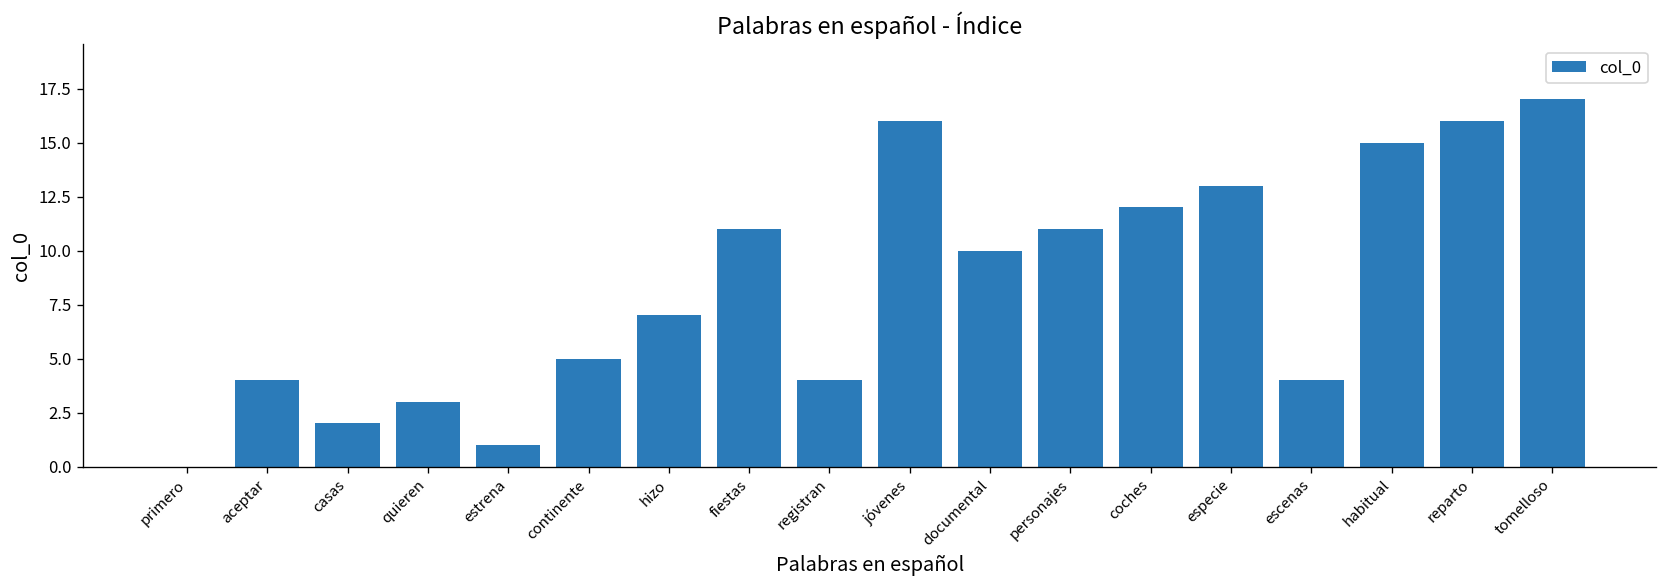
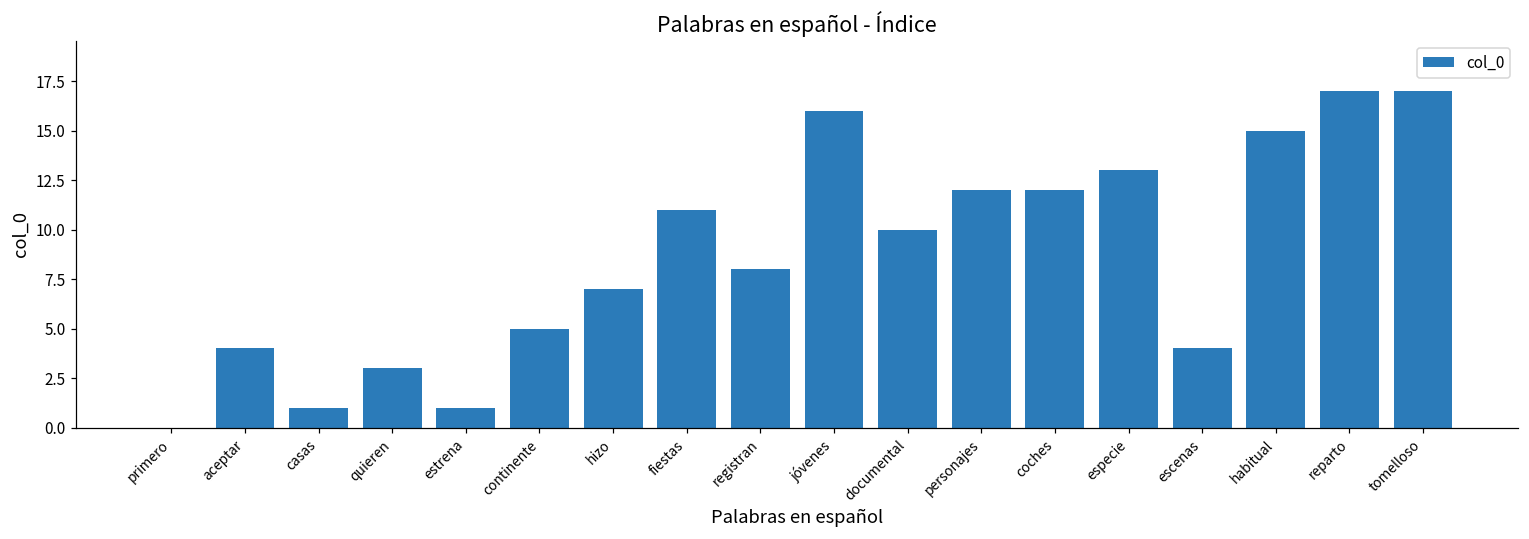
casas: 2 -> 1
registran: 4 -> 8
personajes: 11 -> 12
reparto: 16 -> 17
